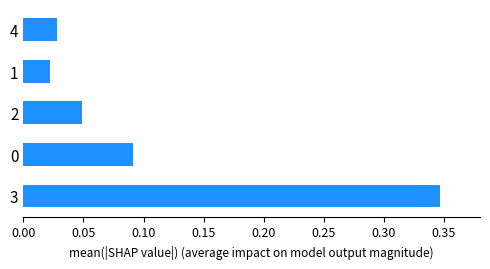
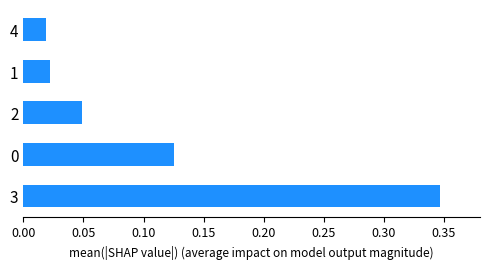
4: 0.028 -> 0.019
0: 0.091 -> 0.125
